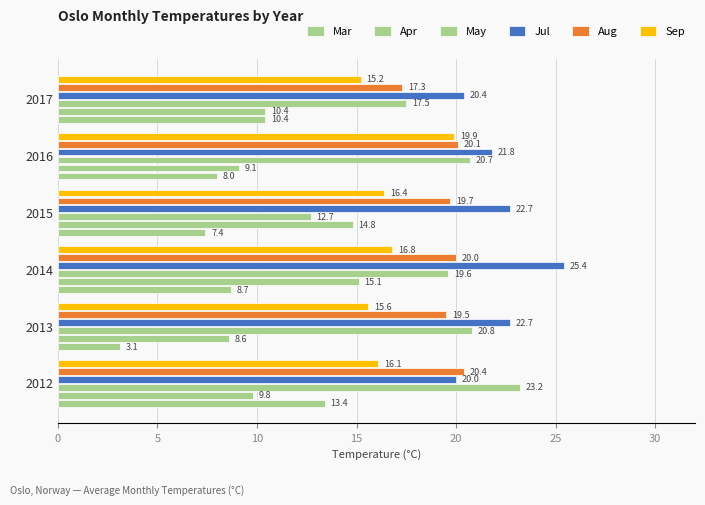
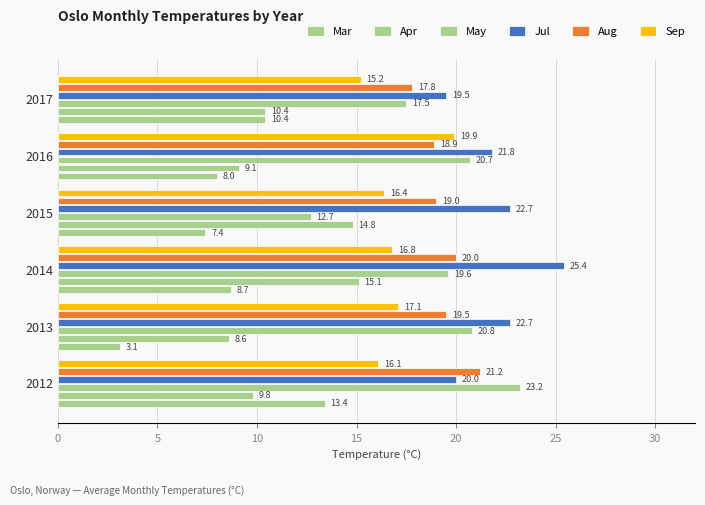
Aug, 2017: 17.3 -> 17.8
Jul, 2017: 20.4 -> 19.5
Aug, 2016: 20.1 -> 18.9
Aug, 2015: 19.7 -> 19.0
Sep, 2013: 15.6 -> 17.1
Aug, 2012: 20.4 -> 21.2
